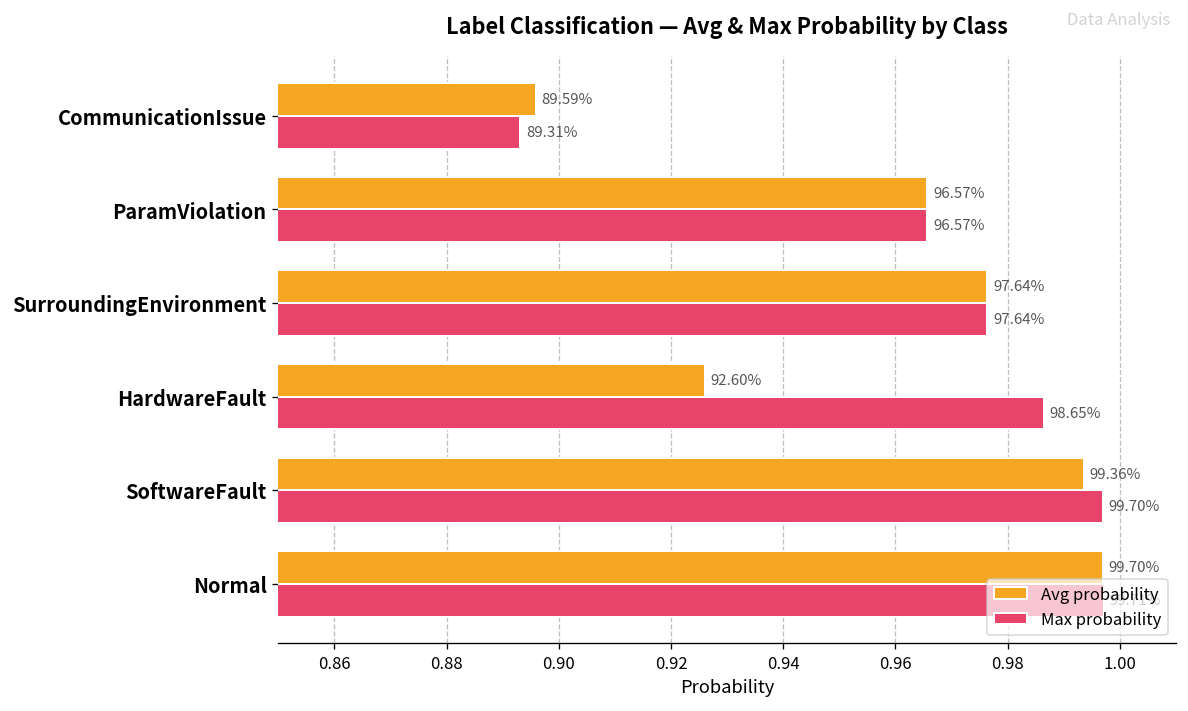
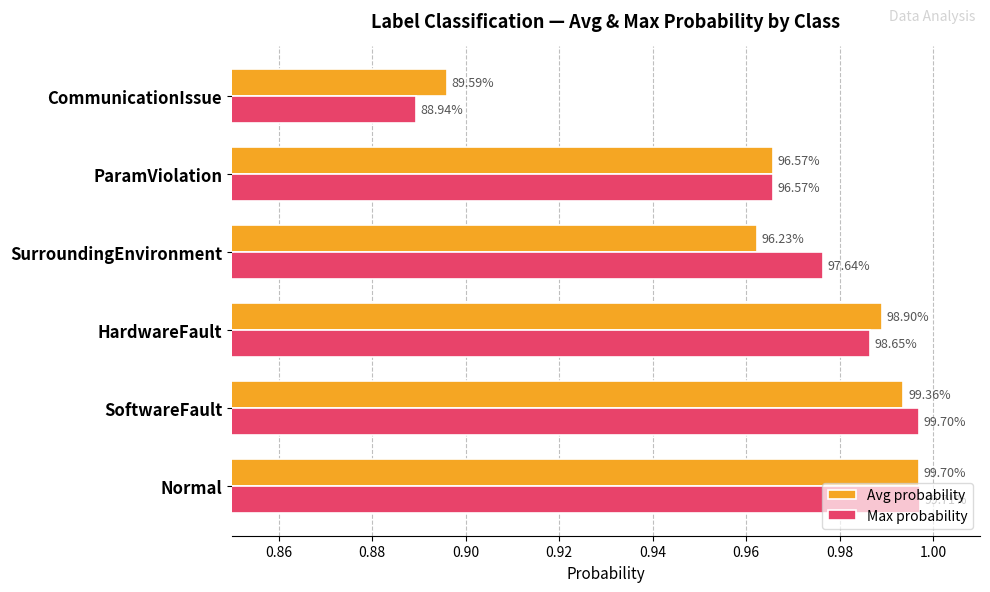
Max probability, CommunicationIssue: 89.31% -> 88.94%
Avg probability, SurroundingEnvironment: 97.64% -> 96.23%
Avg probability, HardwareFault: 92.60% -> 98.90%
